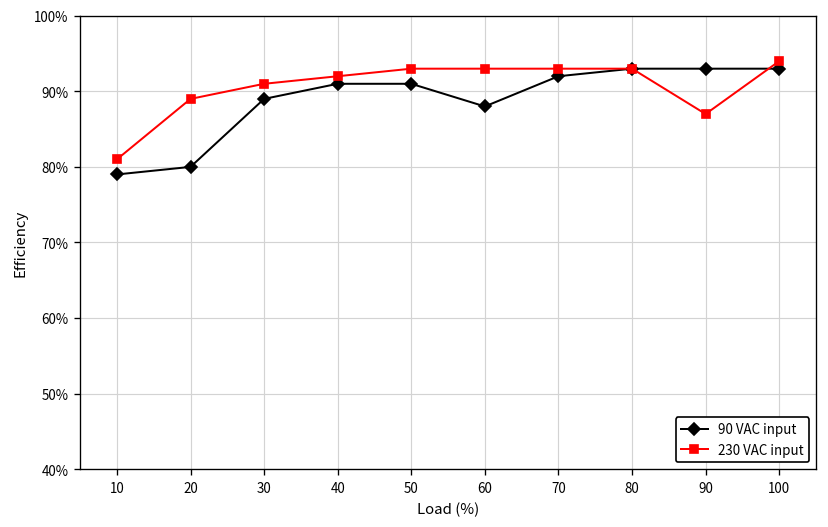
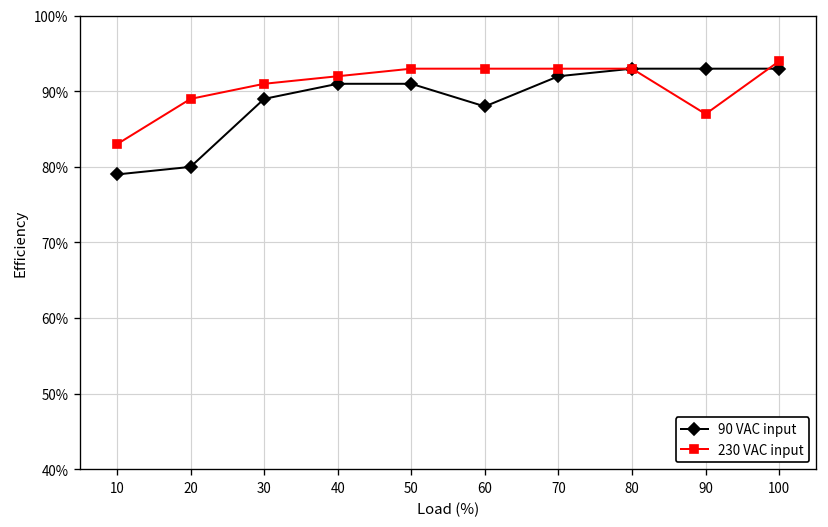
230 VAC input, 10: 81% -> 83%
